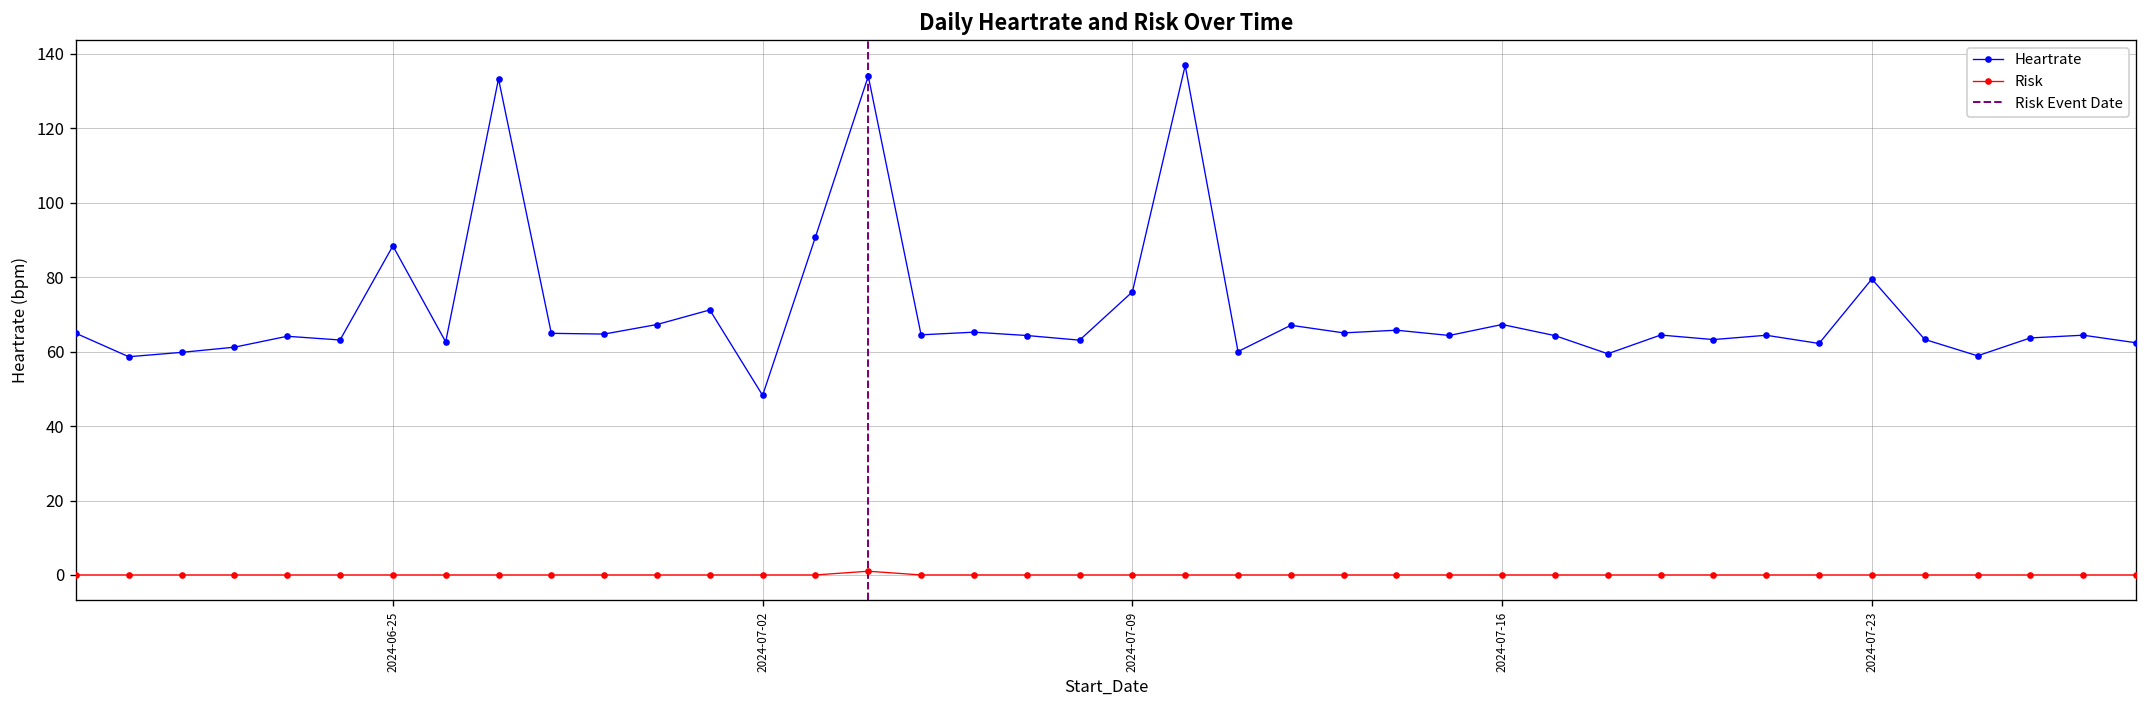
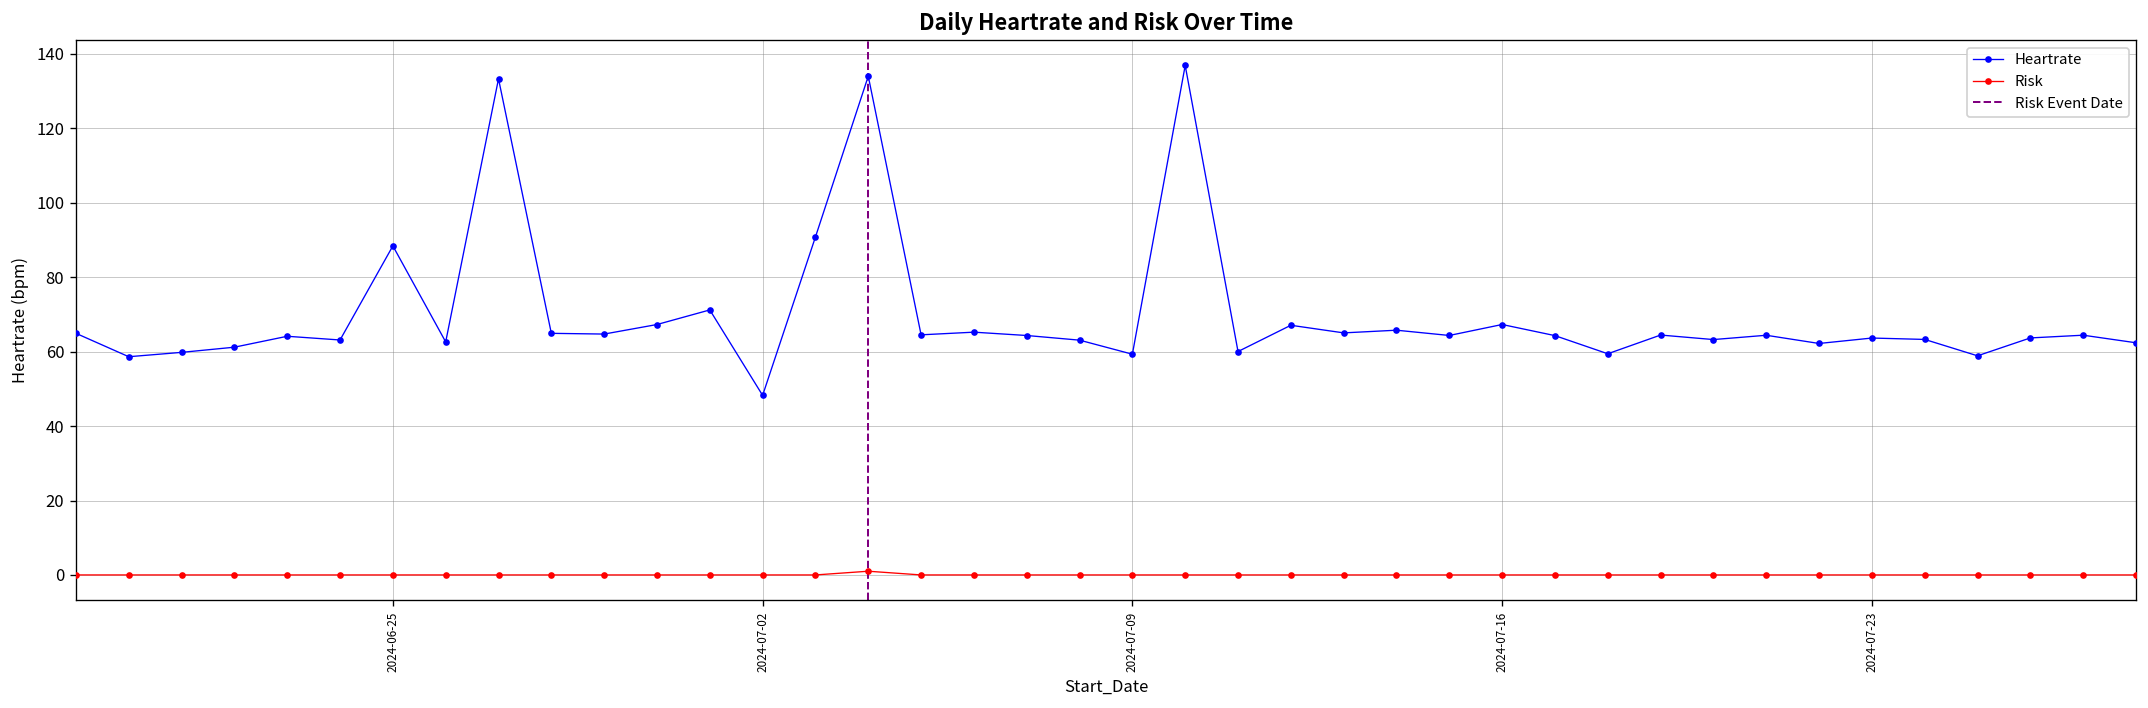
Heartrate, 2024-07-09: 76 -> 59
Heartrate, 2024-07-23: 80 -> 64
